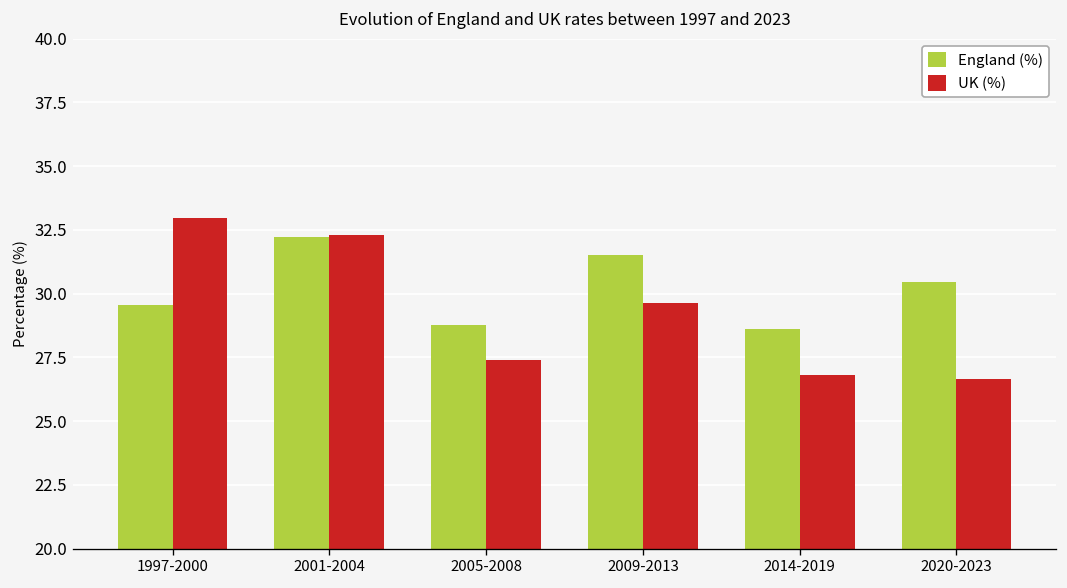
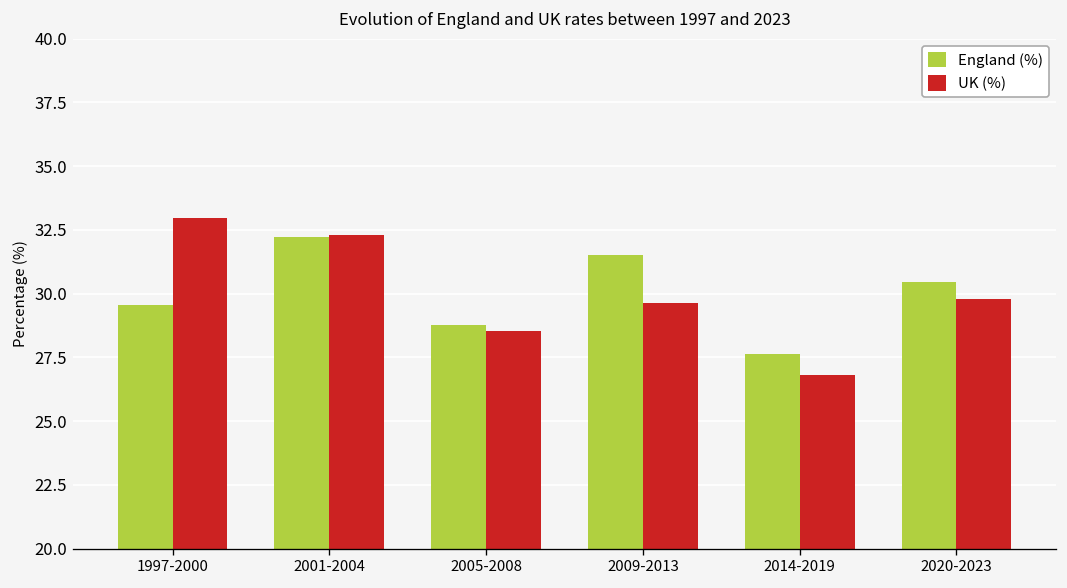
UK (%), 2005-2008: 27.4 -> 28.5
England (%), 2014-2019: 28.6 -> 27.6
UK (%), 2020-2023: 26.7 -> 29.8
